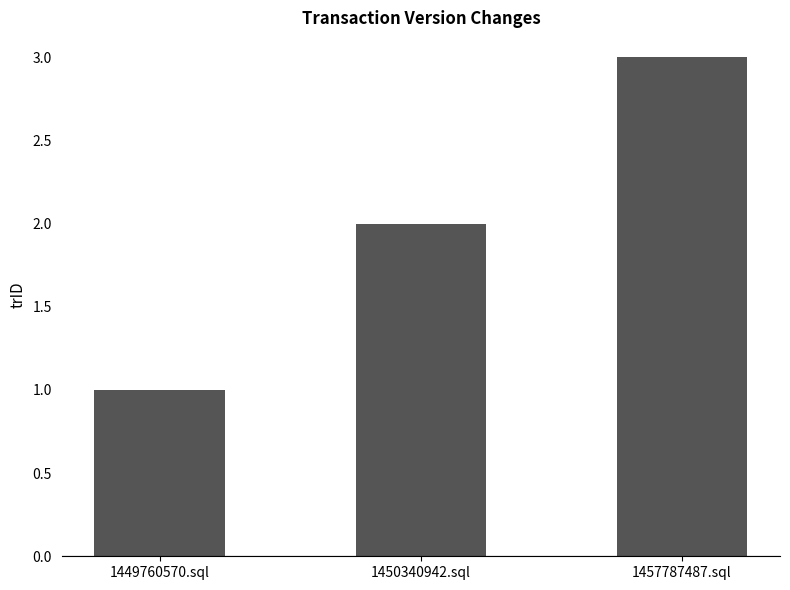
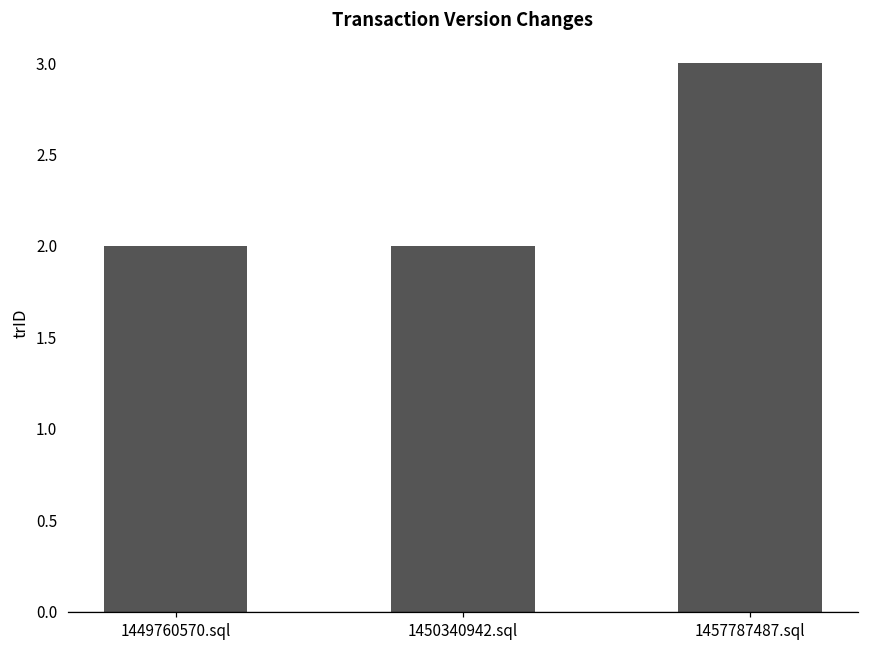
1449760570.sql: 1 -> 2
